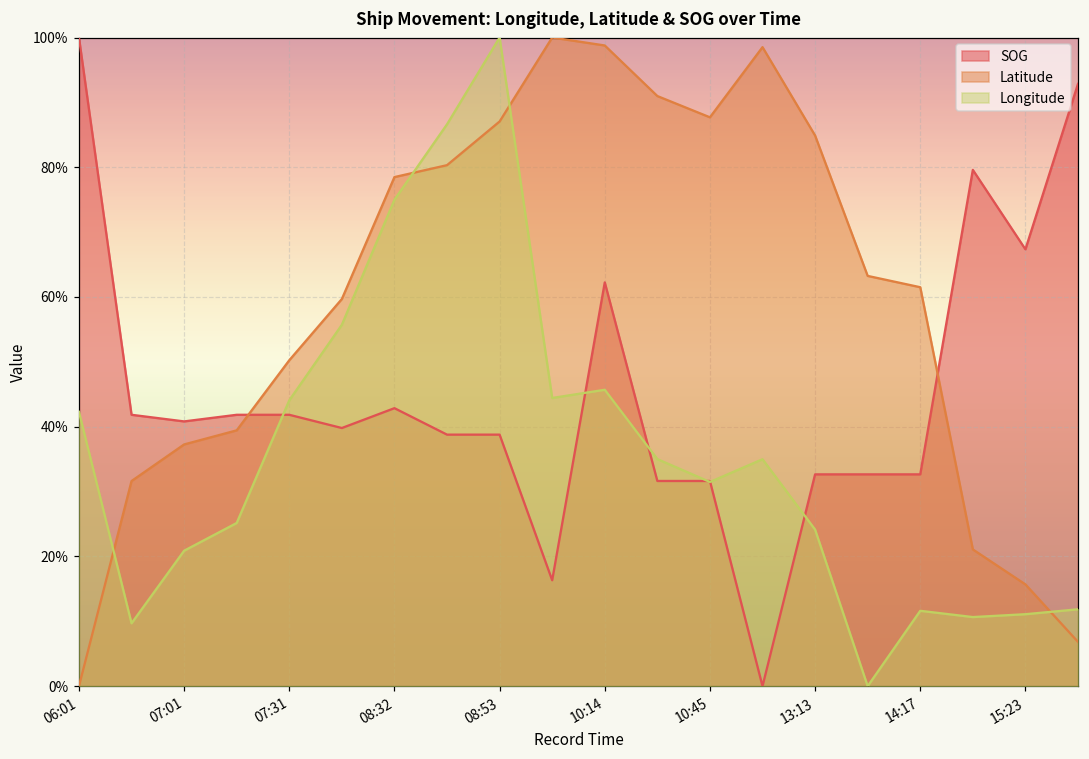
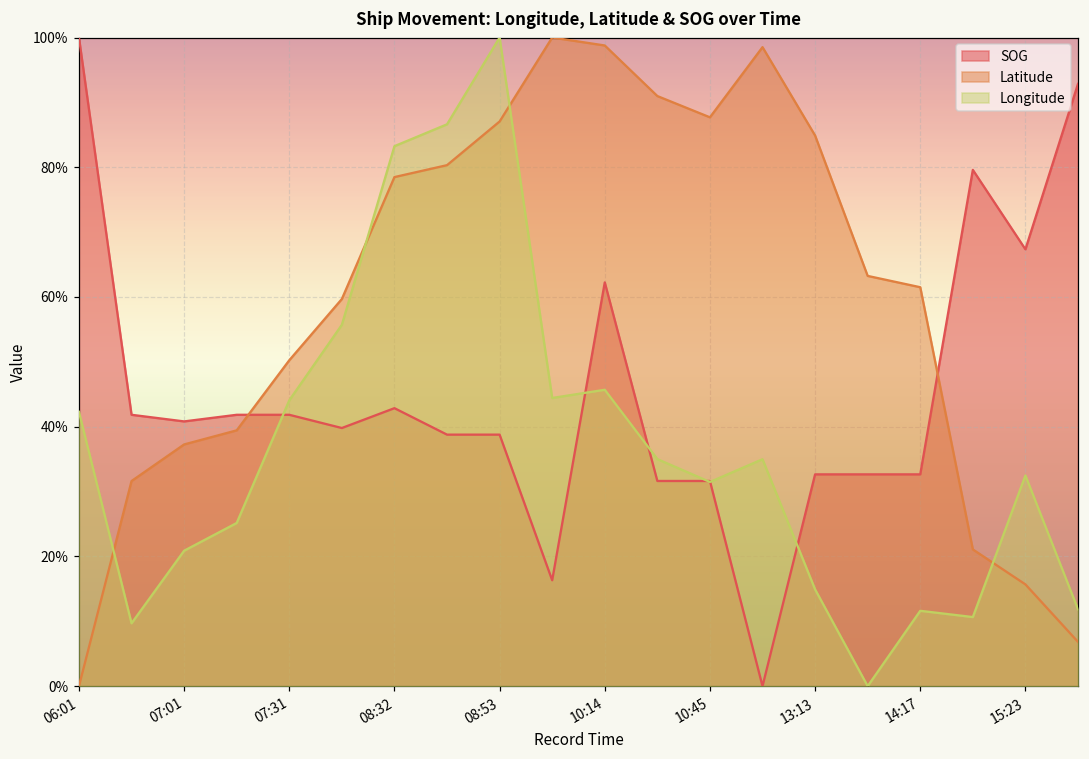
Longitude, 08:32: 75% -> 83%
Longitude, 13:13: 24% -> 15%
Longitude, 15:23: 11% -> 32%
